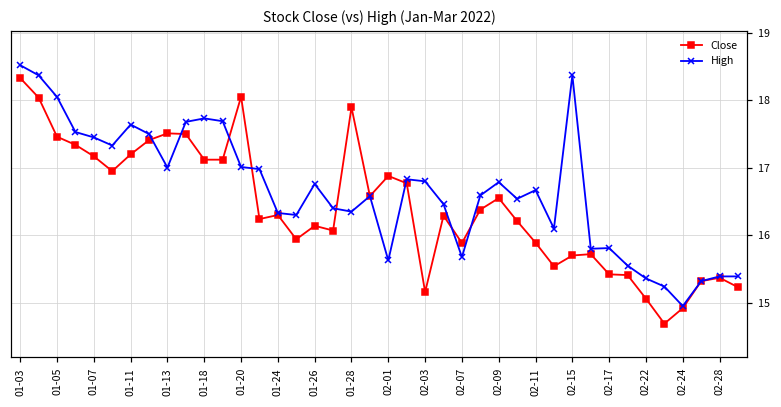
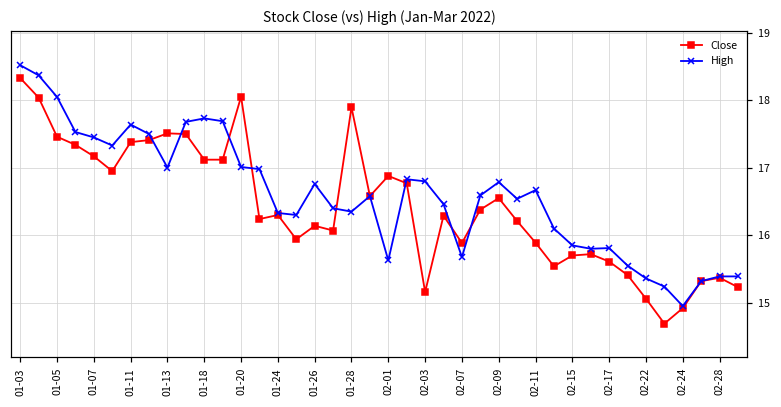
Close, 01-11: 17.2 -> 17.4
High, 02-15: 18.4 -> 15.9
Close, 02-17: 15.4 -> 15.6
